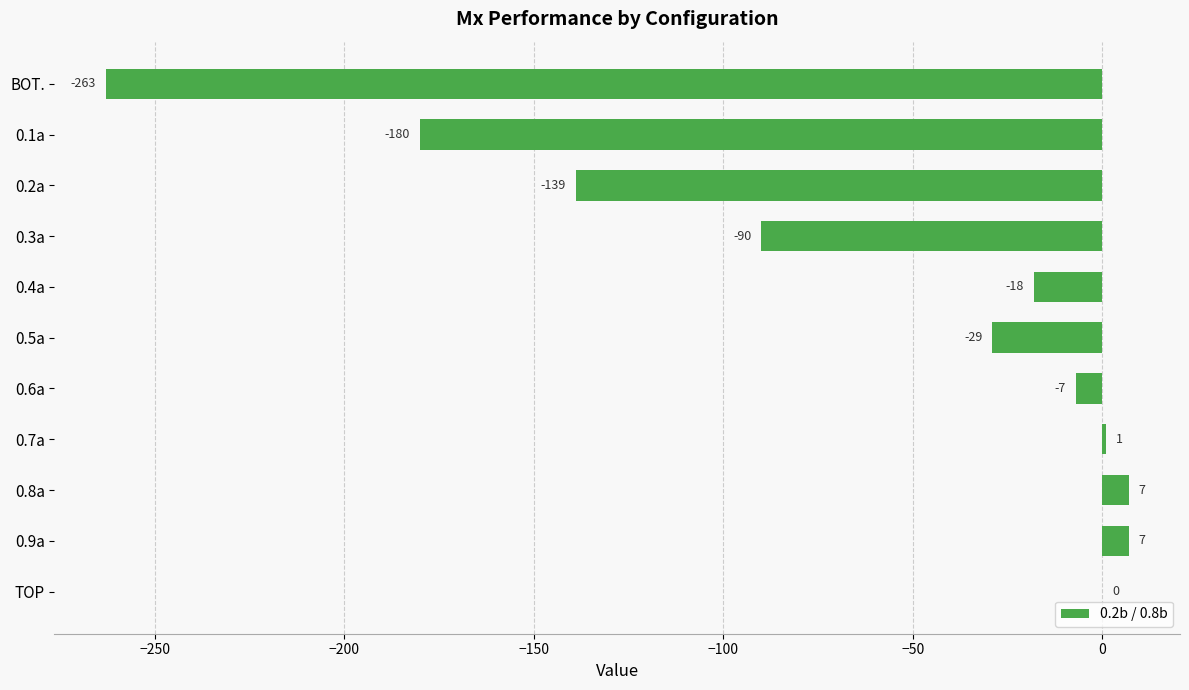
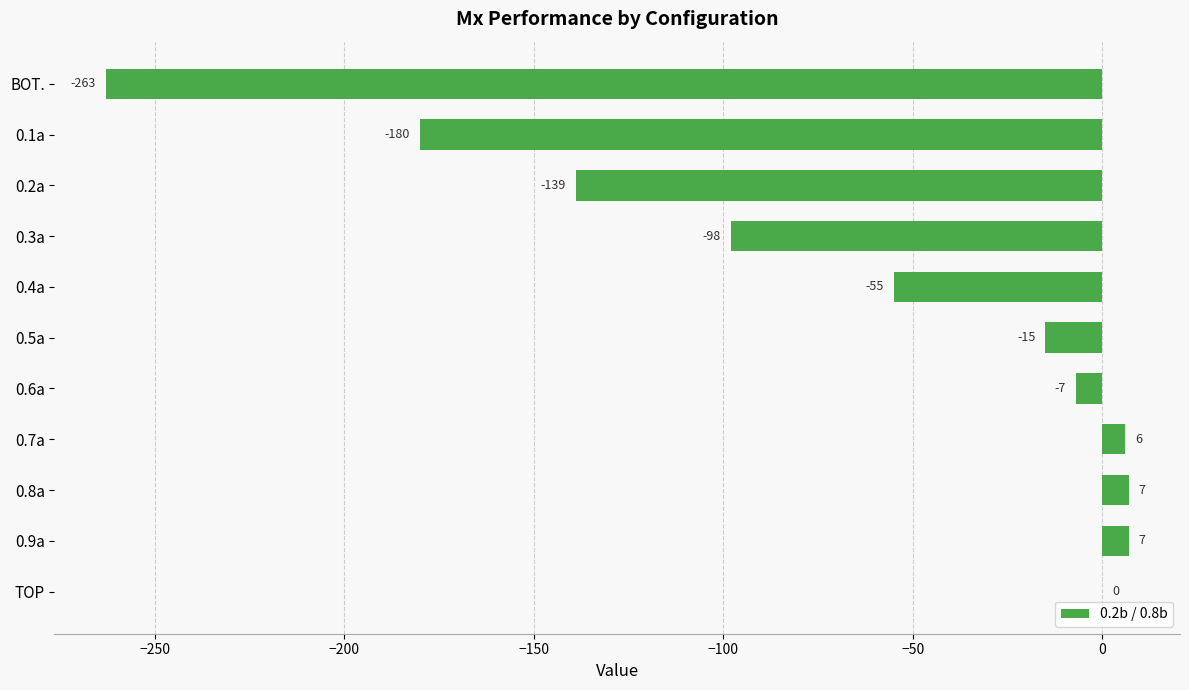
0.3a: -90 -> -98
0.4a: -18 -> -55
0.5a: -29 -> -15
0.7a: 1 -> 6
